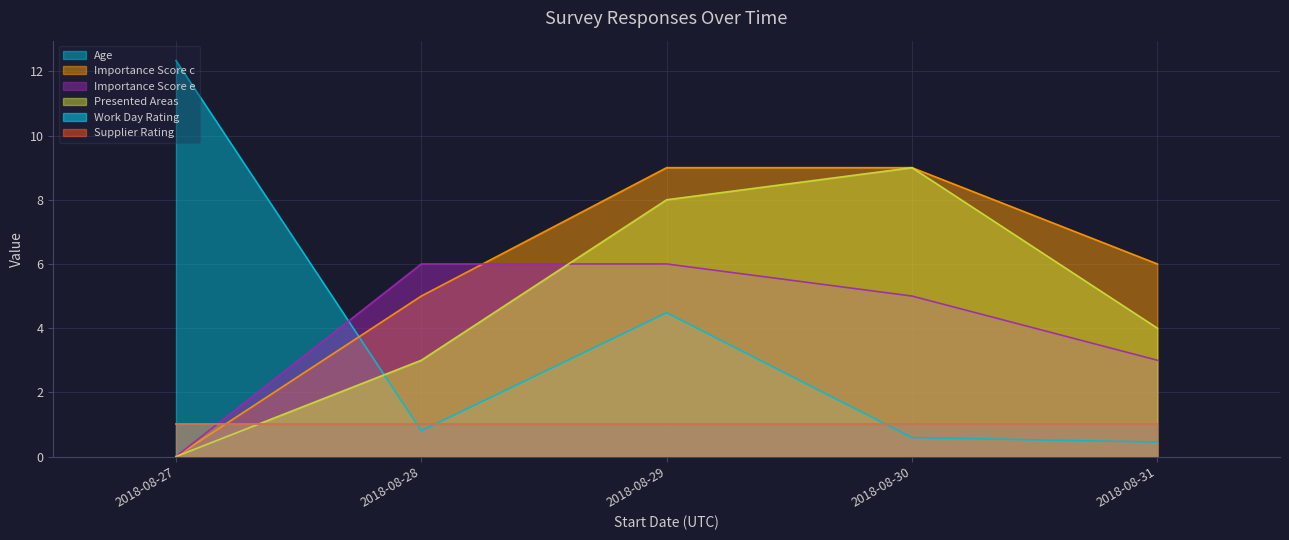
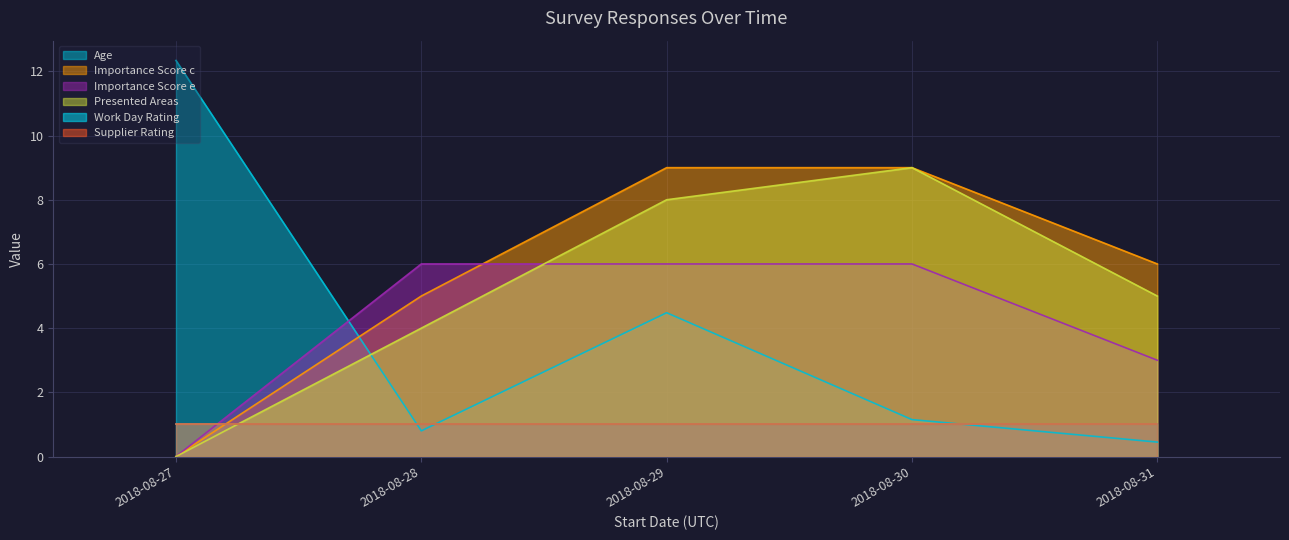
Presented Areas, 2018-08-28: 3 -> 4
Age, 2018-08-30: 0.6 -> 1.2
Importance Score e, 2018-08-30: 5 -> 6
Presented Areas, 2018-08-31: 4 -> 5
